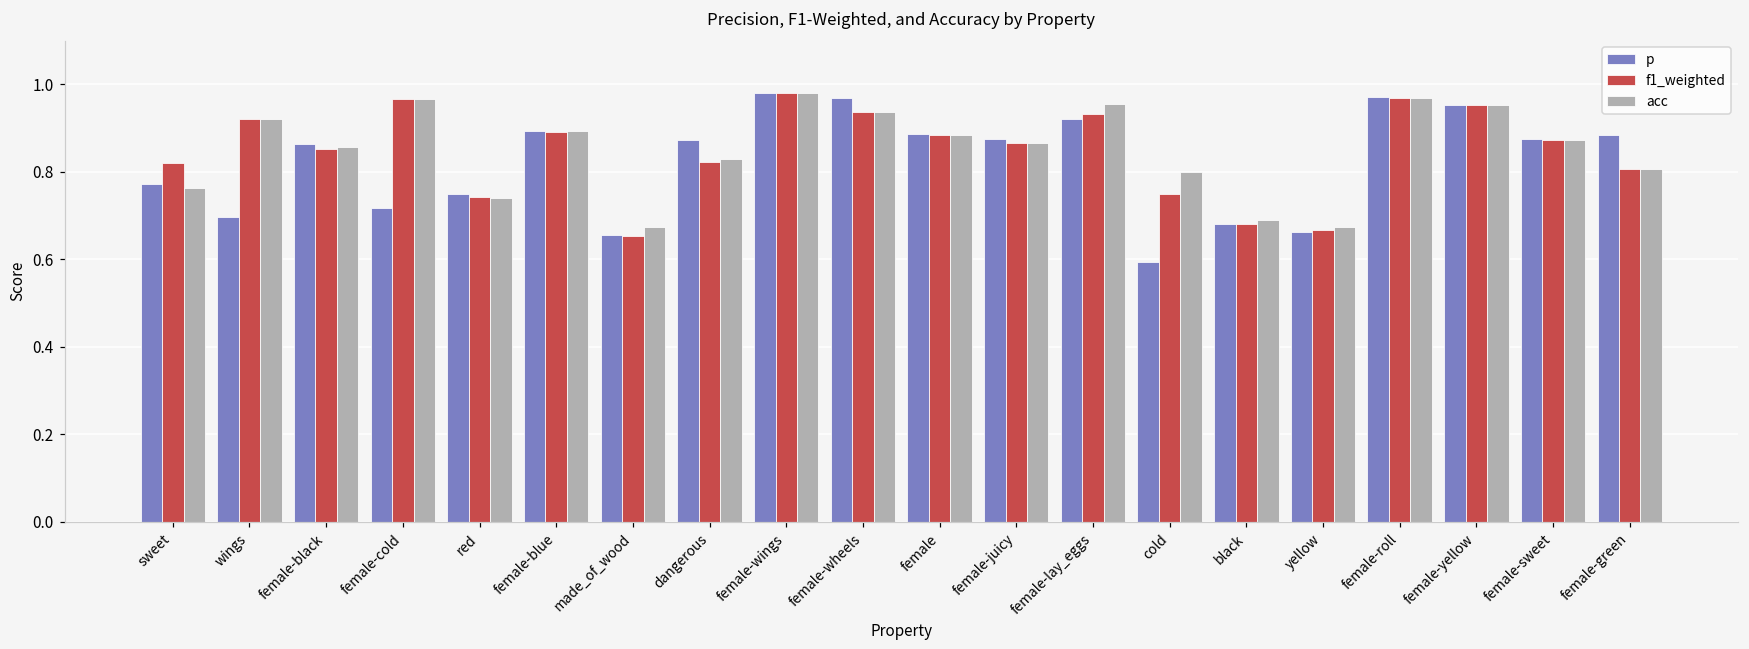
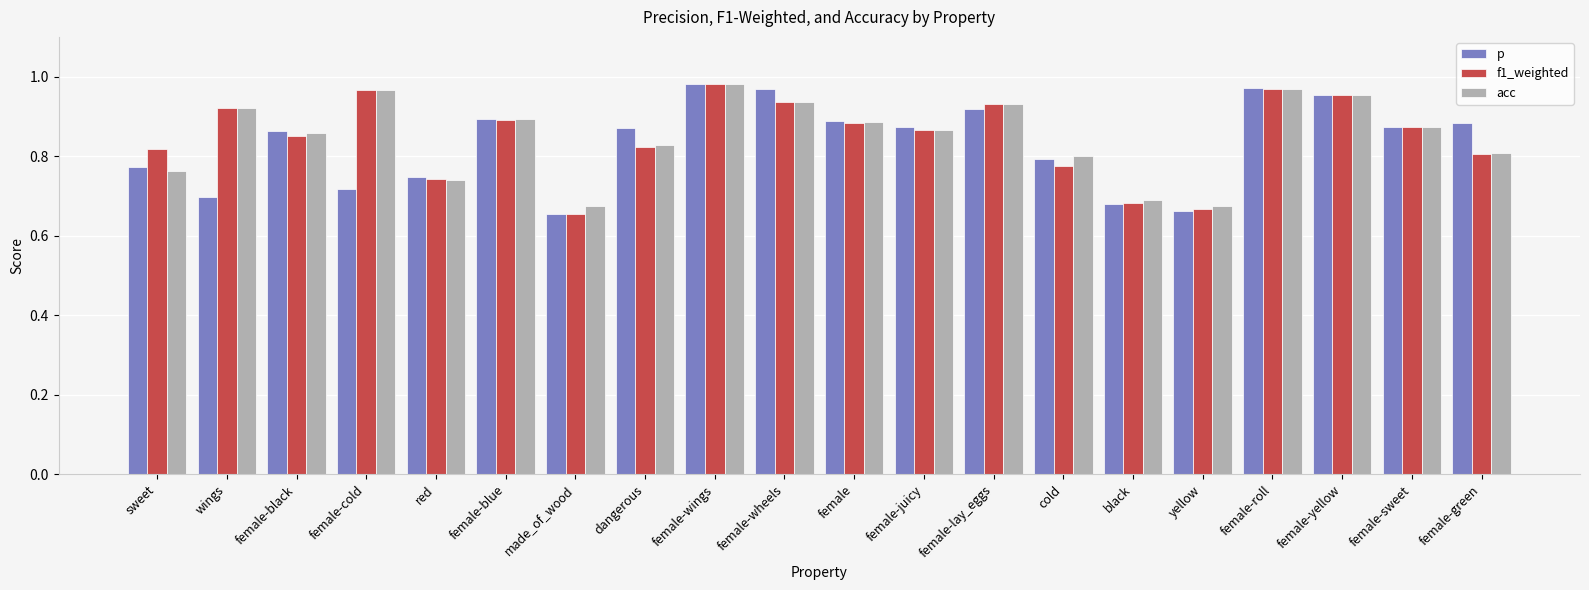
acc, female-lay_eggs: 0.95 -> 0.93
p, cold: 0.59 -> 0.79
f1_weighted, cold: 0.75 -> 0.78
